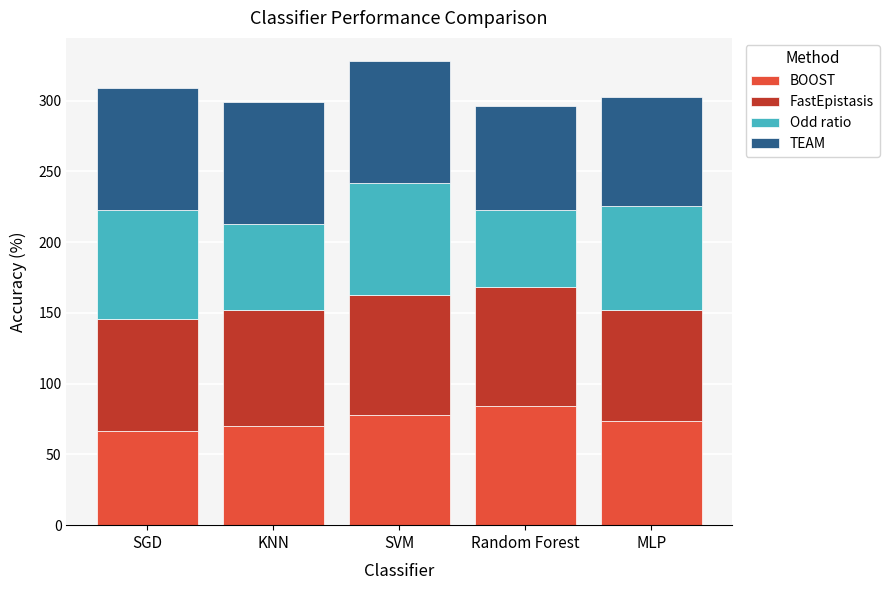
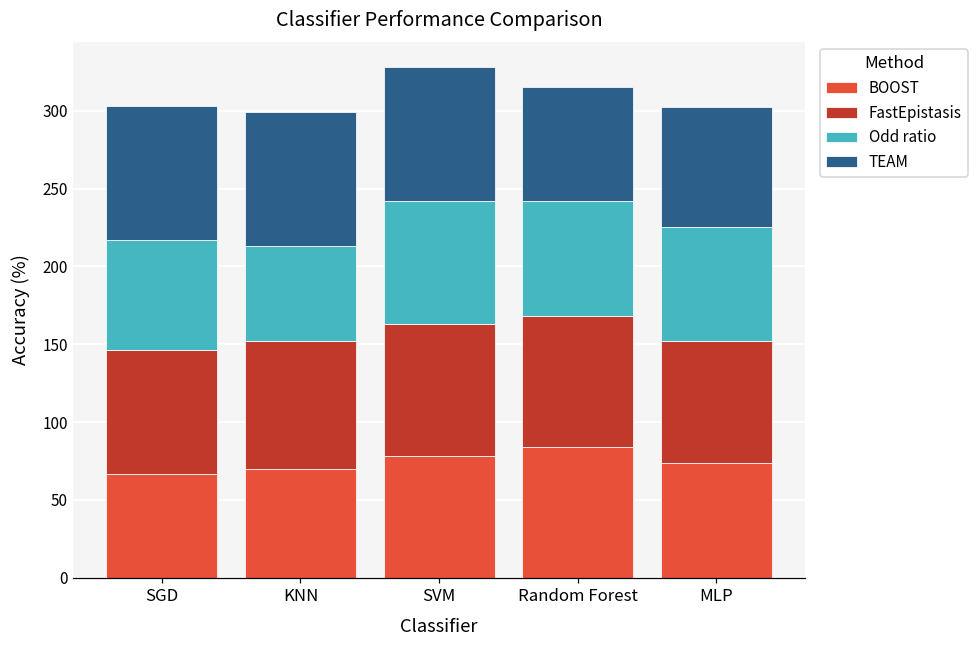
Odd ratio, SGD: 77 -> 71
Odd ratio, Random Forest: 55 -> 74
